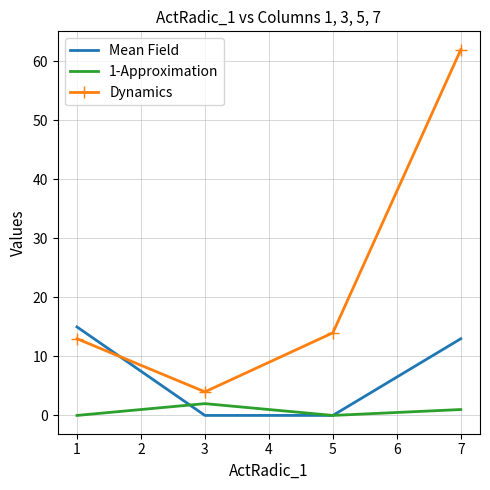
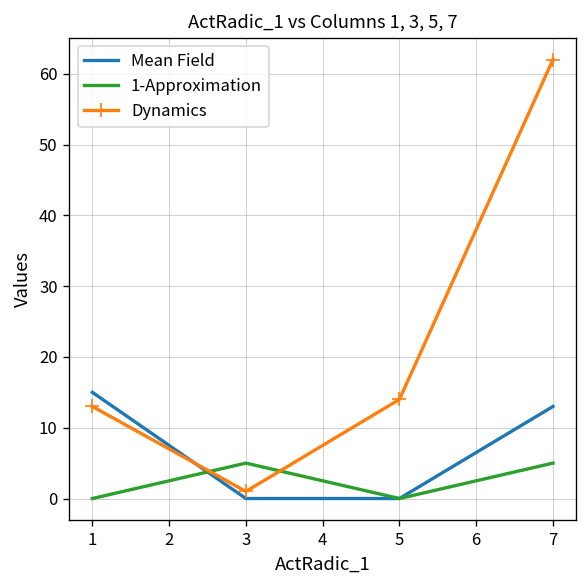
1-Approximation, 3: 2 -> 5
Dynamics, 3: 4 -> 1
1-Approximation, 7: 1 -> 5
